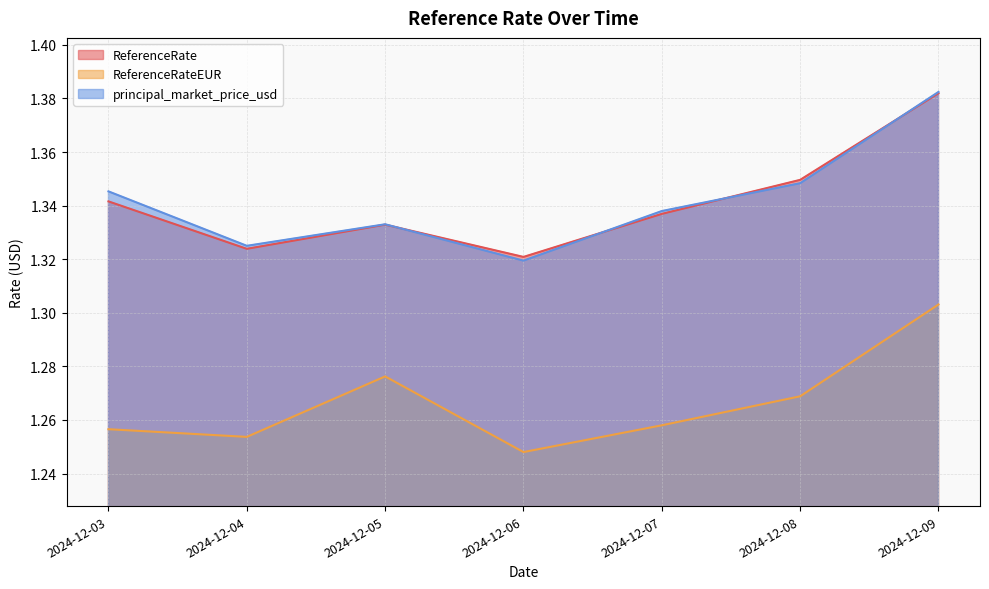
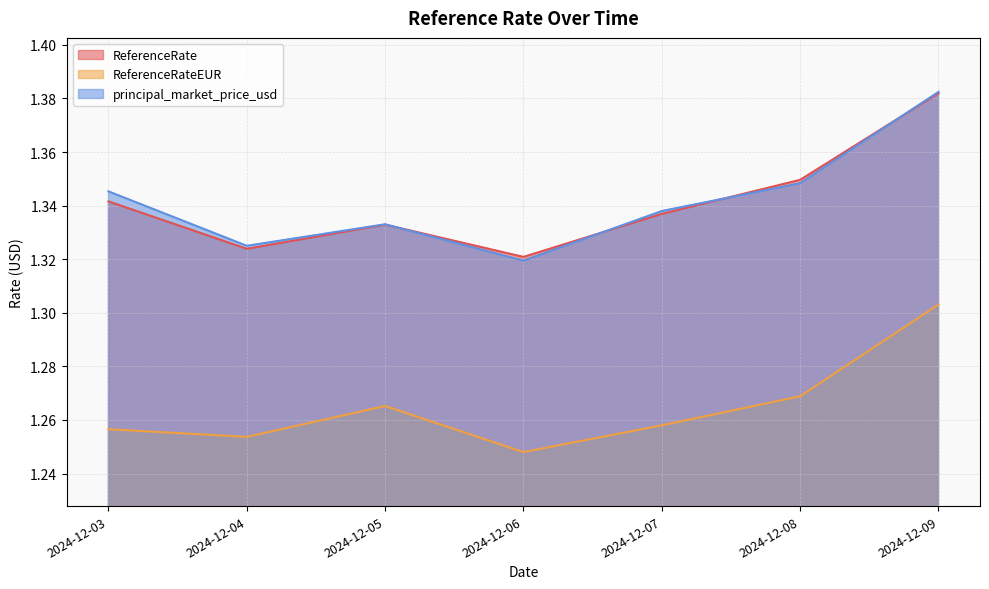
ReferenceRateEUR, 2024-12-05: 1.276 -> 1.265
